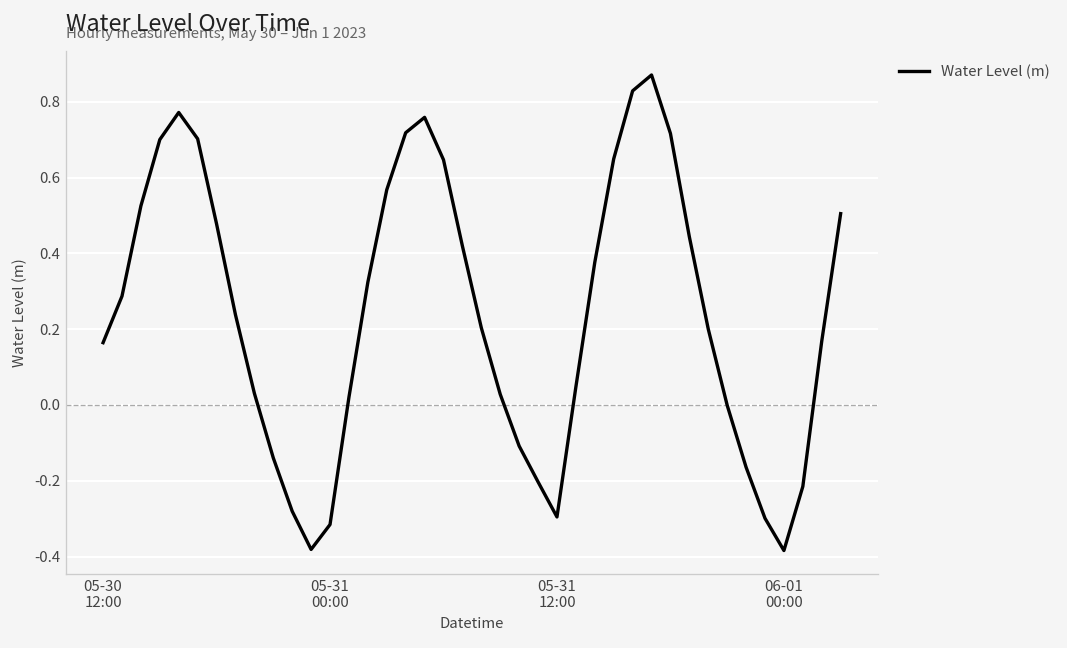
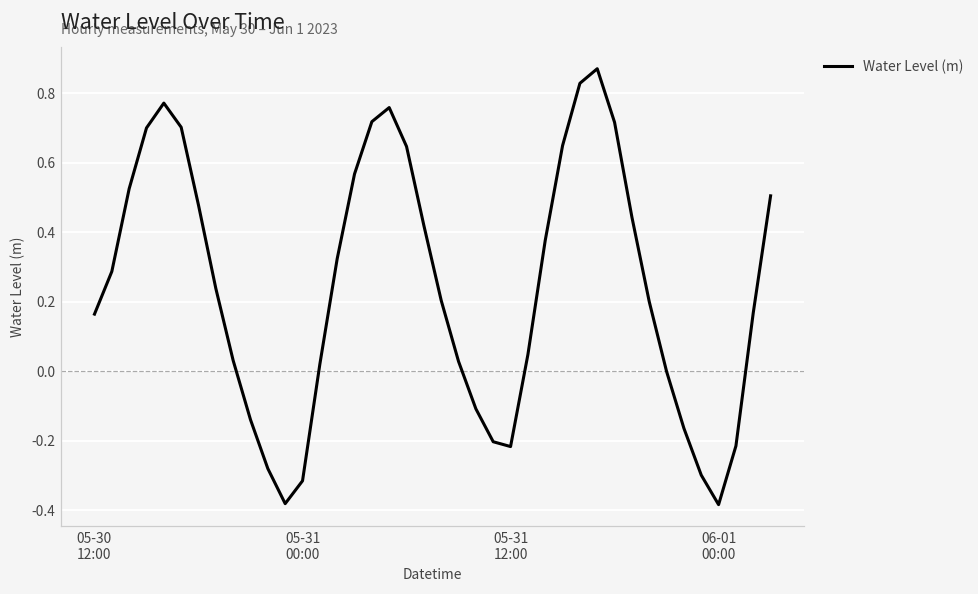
05-31 12:00: -0.30 -> -0.22
